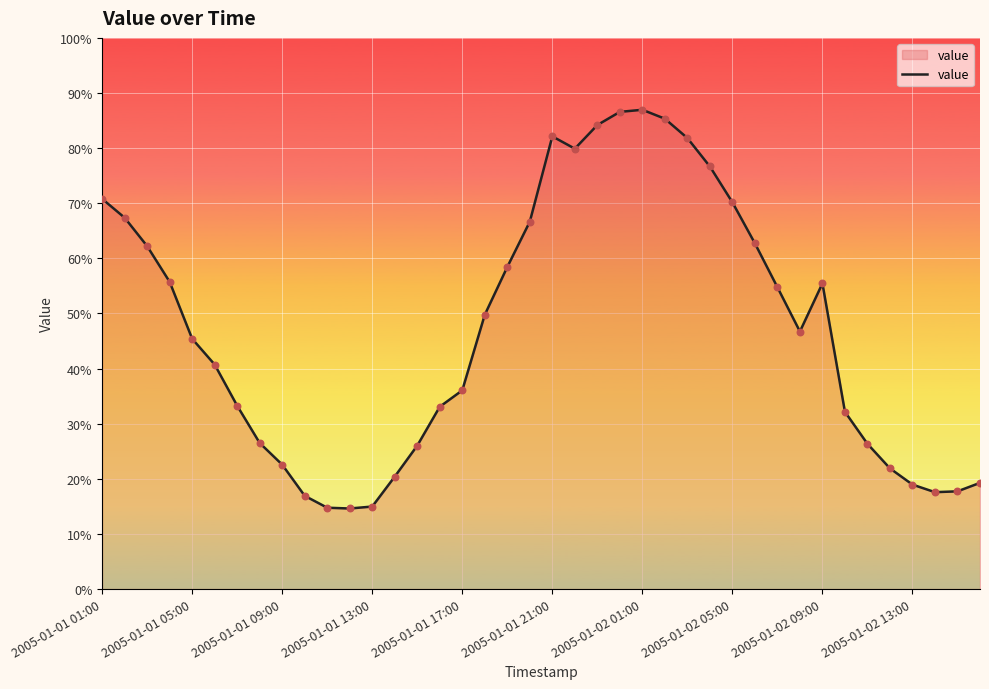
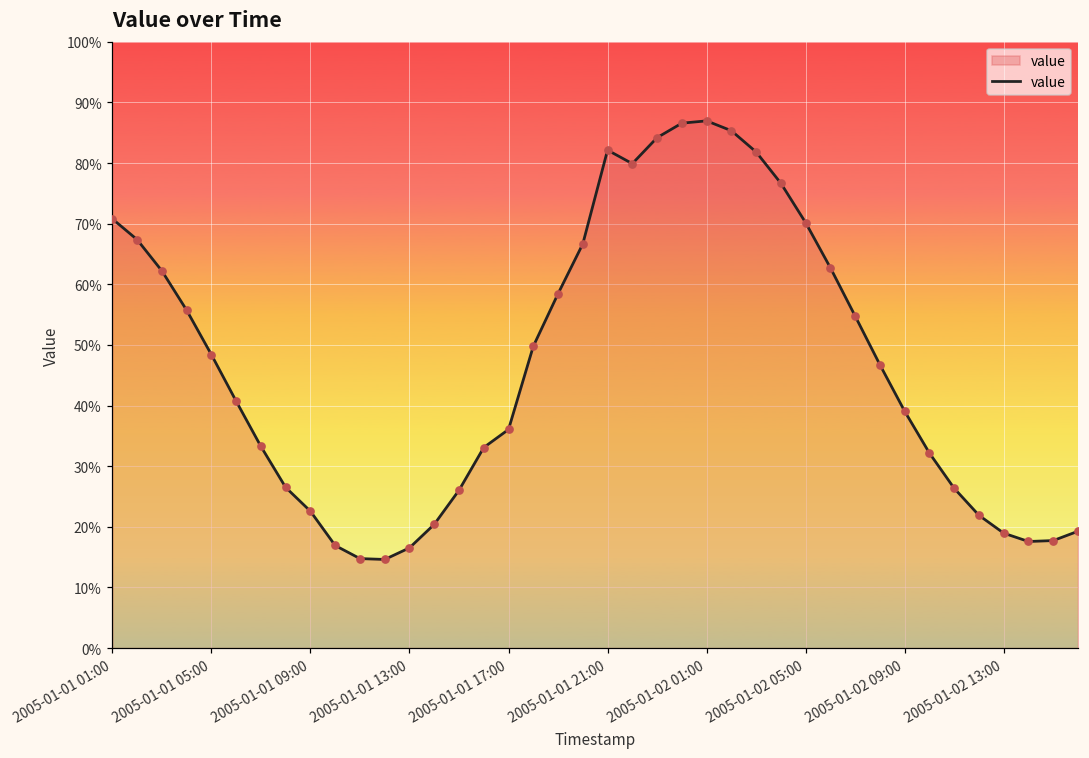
2005-01-01 05:00: 45% -> 48%
2005-01-01 13:00: 15% -> 17%
2005-01-02 09:00: 55% -> 39%
